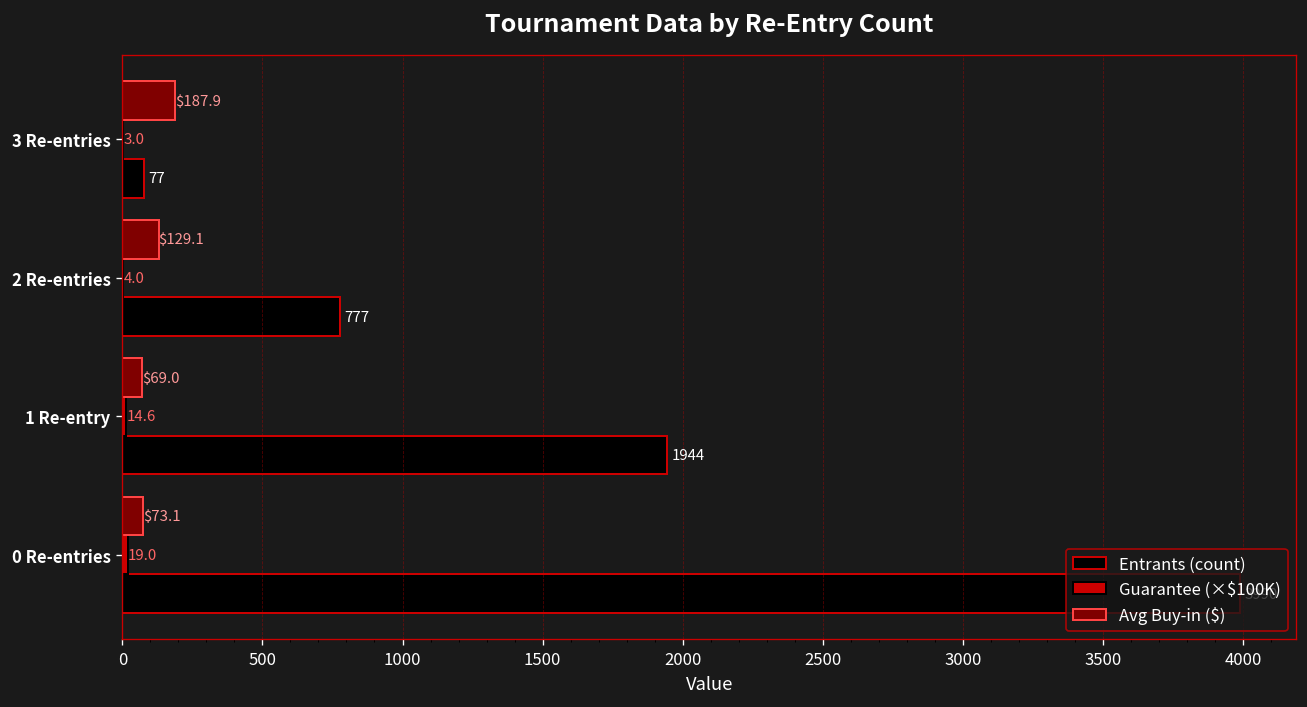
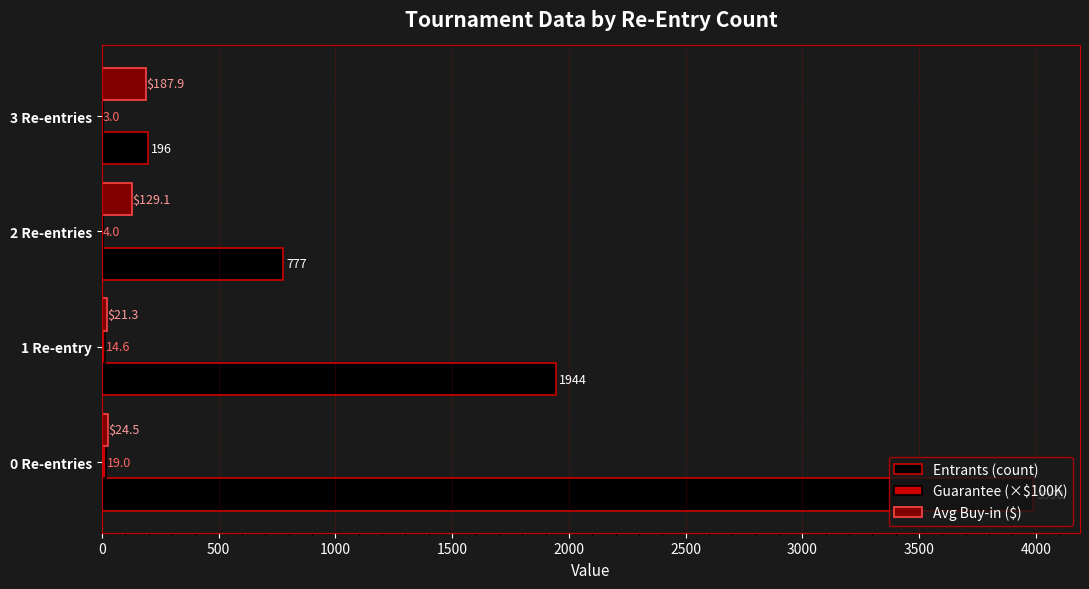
Entrants (count), 3 Re-entries: 77 -> 196
Avg Buy-in ($), 1 Re-entry: $69.0 -> $21.3
Avg Buy-in ($), 0 Re-entries: $73.1 -> $24.5
